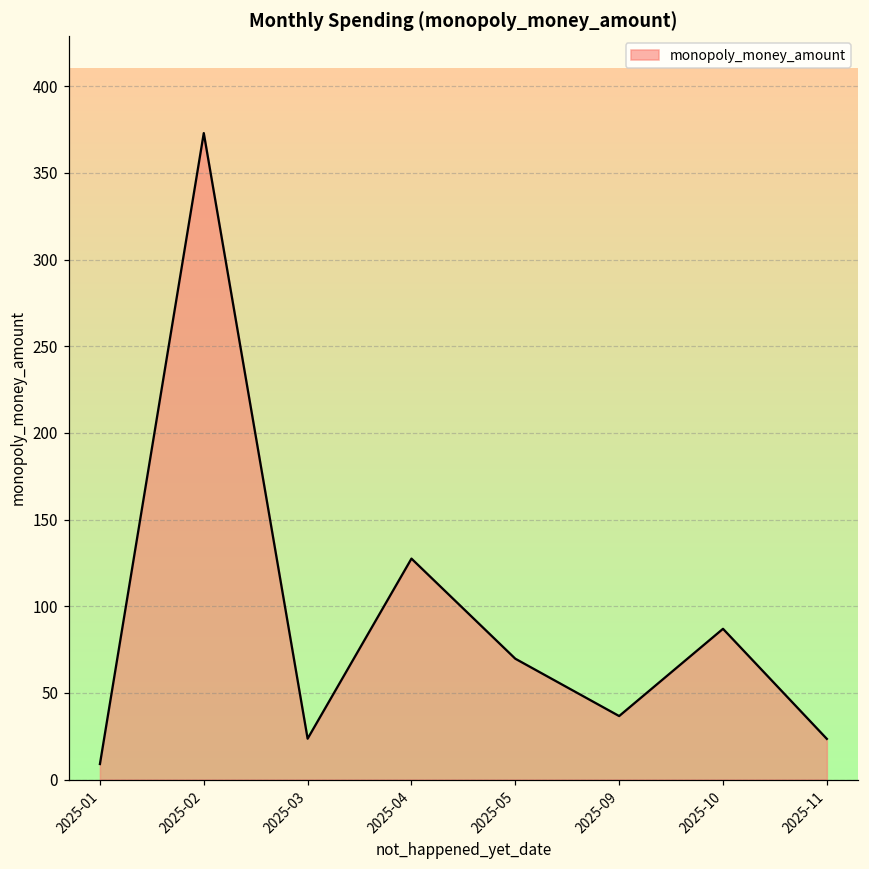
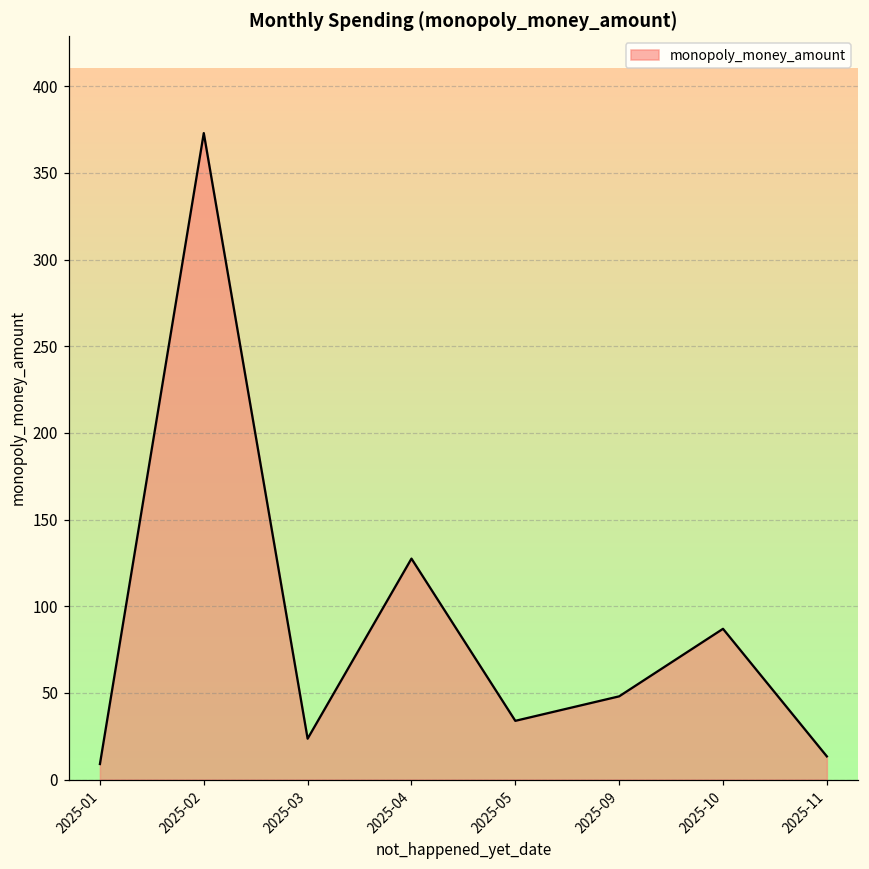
2025-05: 70 -> 34
2025-09: 37 -> 48
2025-11: 24 -> 13
